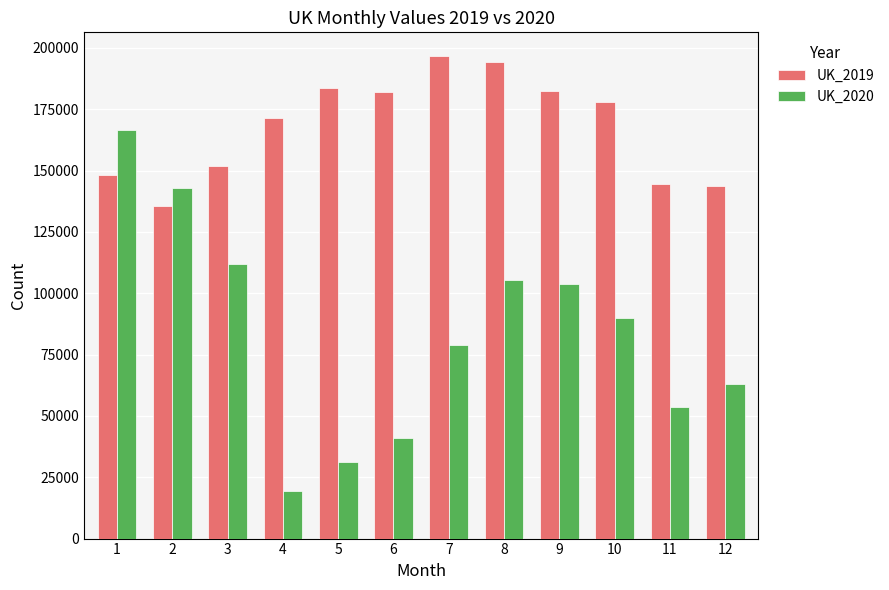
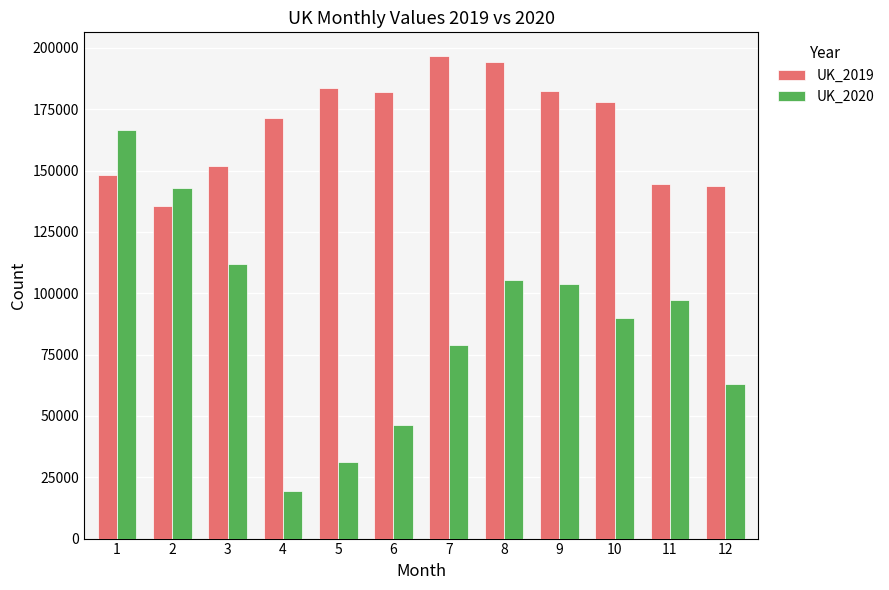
UK_2020, 6: 41000 -> 46000
UK_2020, 11: 54000 -> 97000
